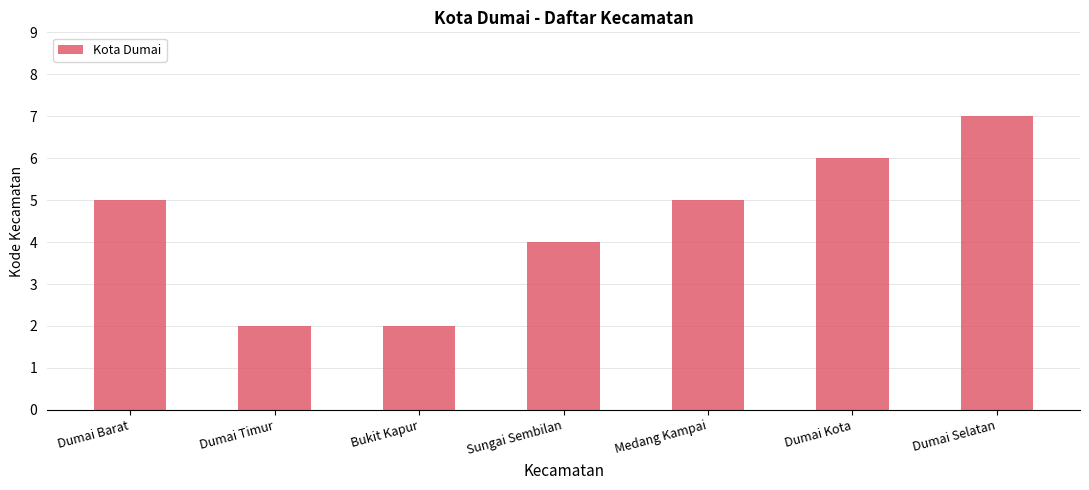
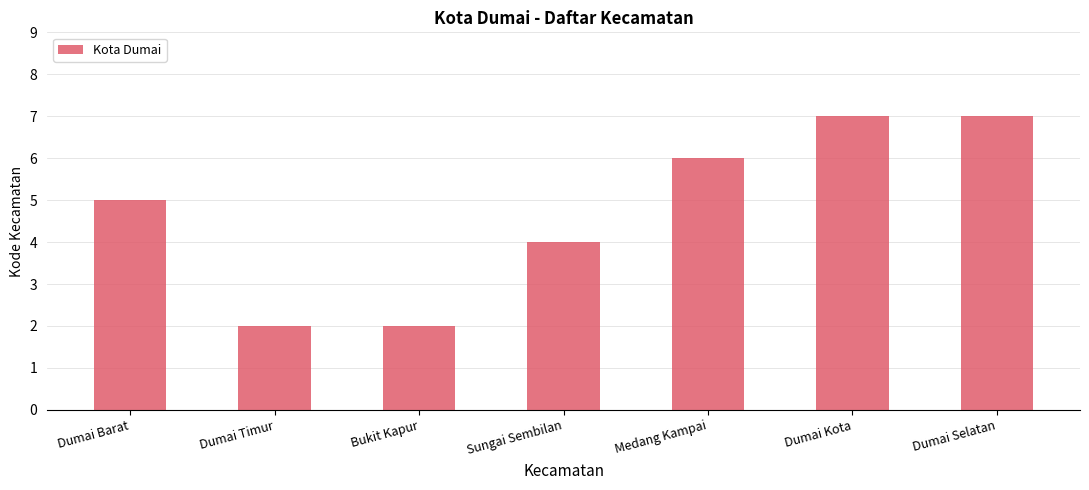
Medang Kampai: 5 -> 6
Dumai Kota: 6 -> 7
